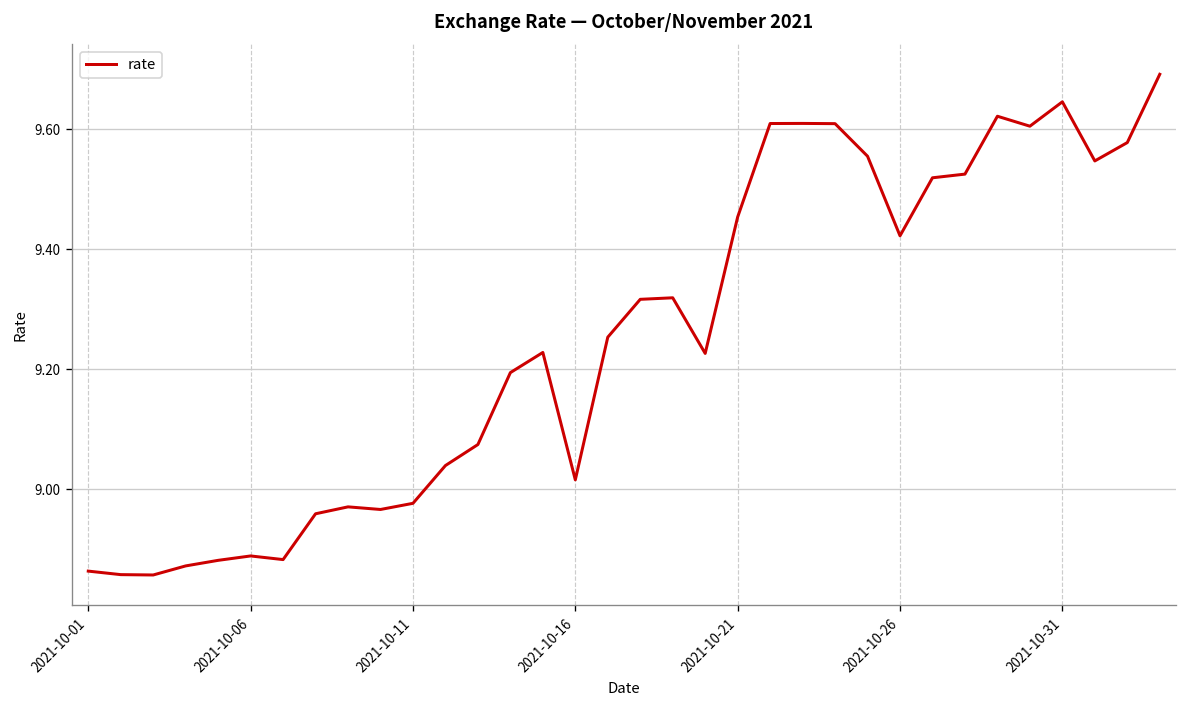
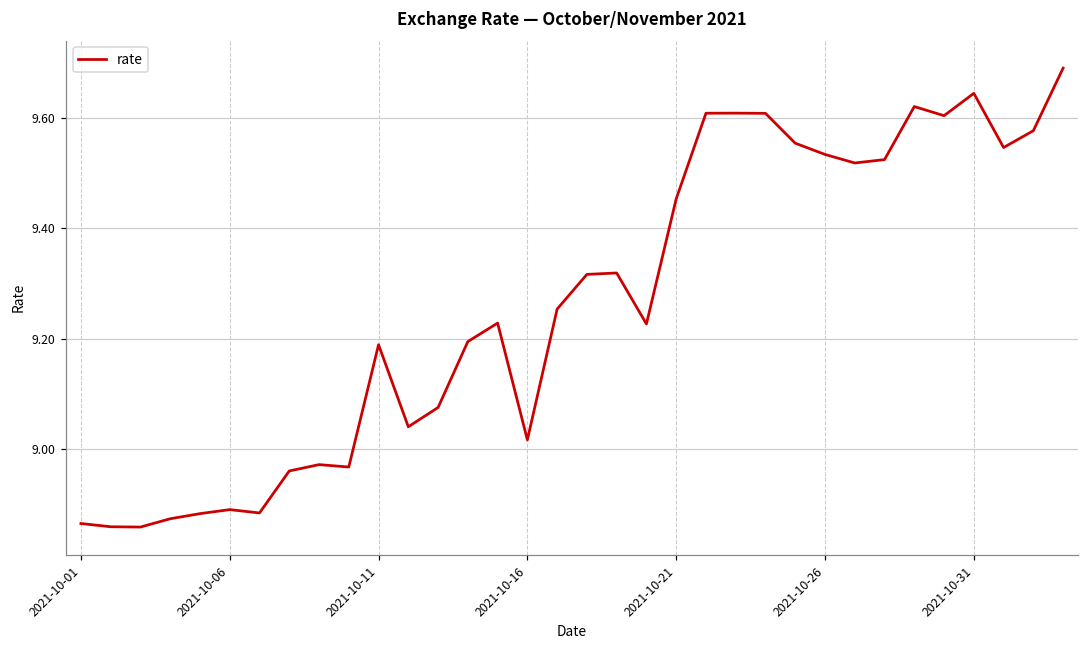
2021-10-11: 8.98 -> 9.19
2021-10-26: 9.42 -> 9.53
